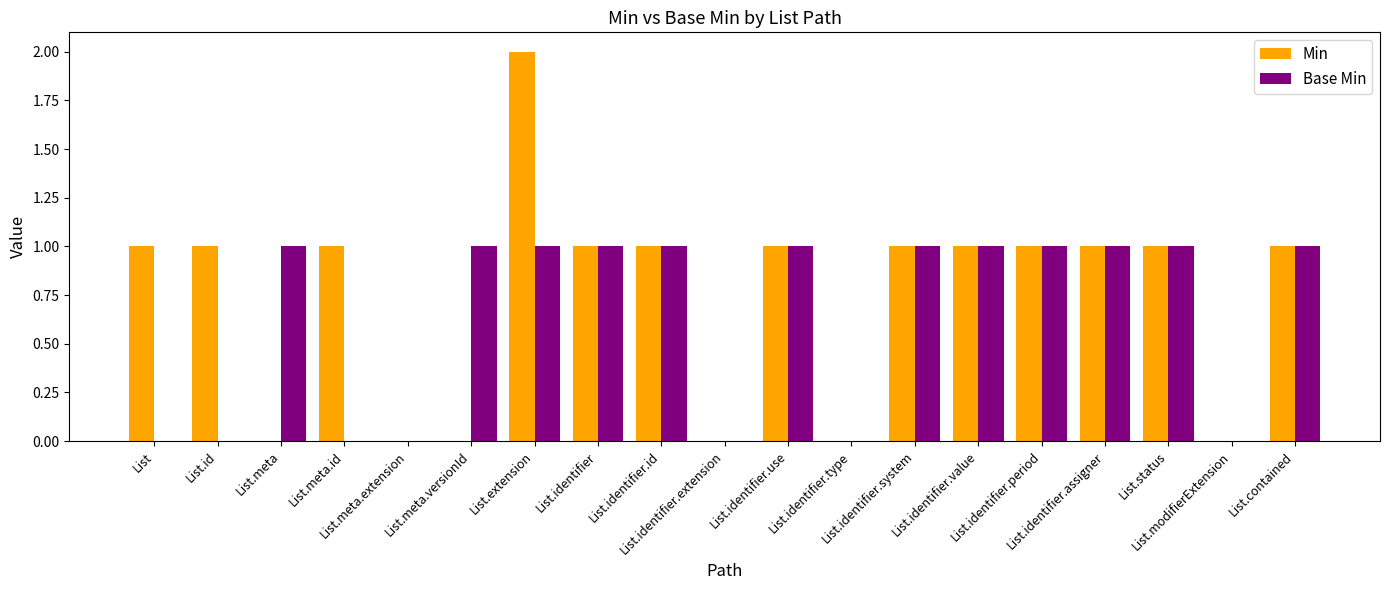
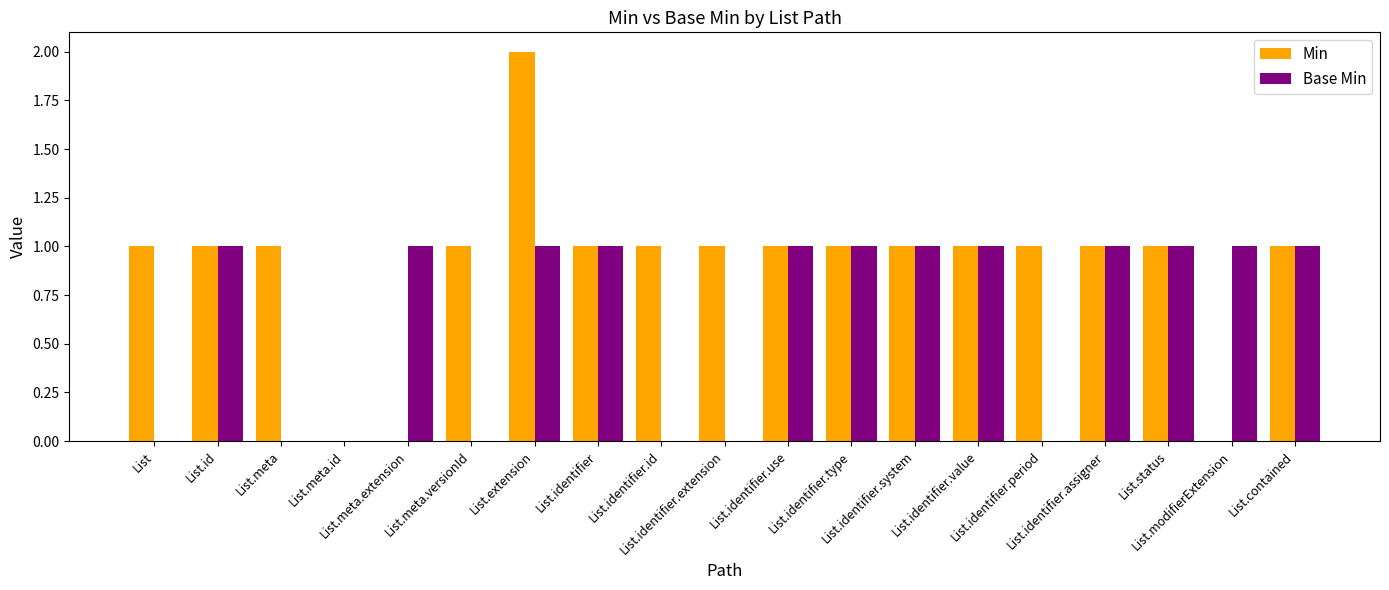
Base Min, List.id: 0 -> 1
Min, List.meta: 0 -> 1
Base Min, List.meta: 1 -> 0
Min, List.meta.id: 1 -> 0
Base Min, List.meta.extension: 0 -> 1
Min, List.meta.versionId: 0 -> 1
Base Min, List.meta.versionId: 1 -> 0
Base Min, List.identifier.id: 1 -> 0
Min, List.identifier.extension: 0 -> 1
Min, List.identifier.type: 0 -> 1
Base Min, List.identifier.type: 0 -> 1
Base Min, List.identifier.period: 1 -> 0
Base Min, List.modifierExtension: 0 -> 1
